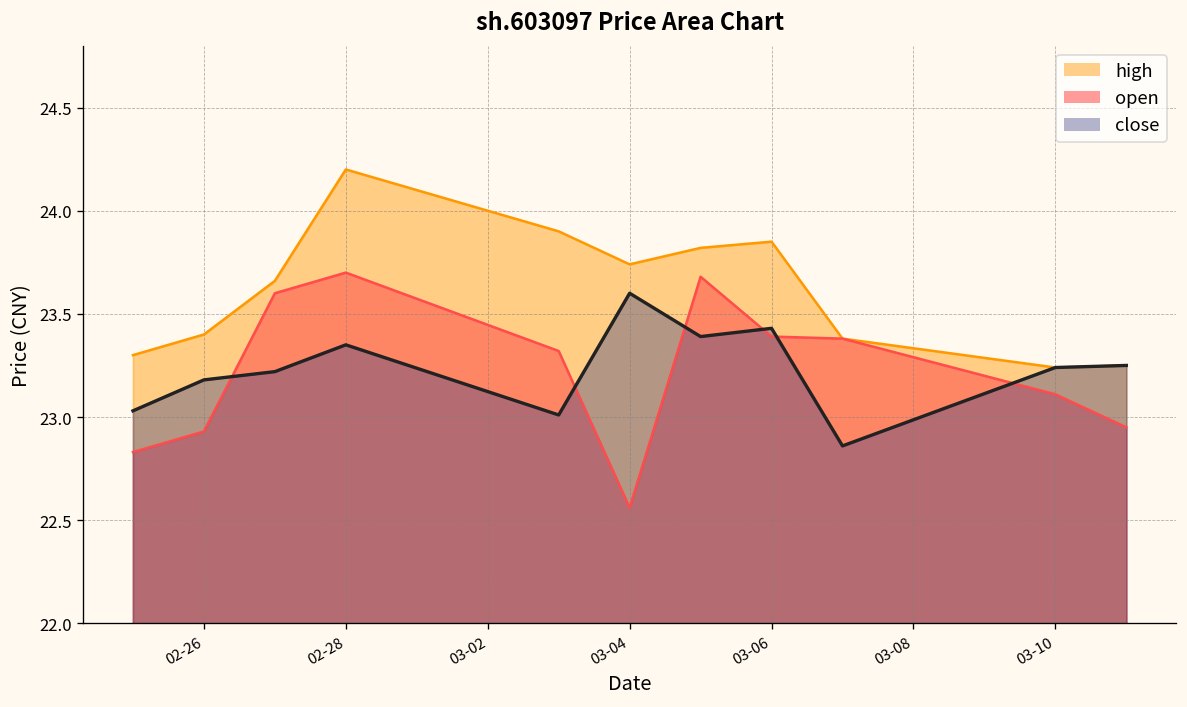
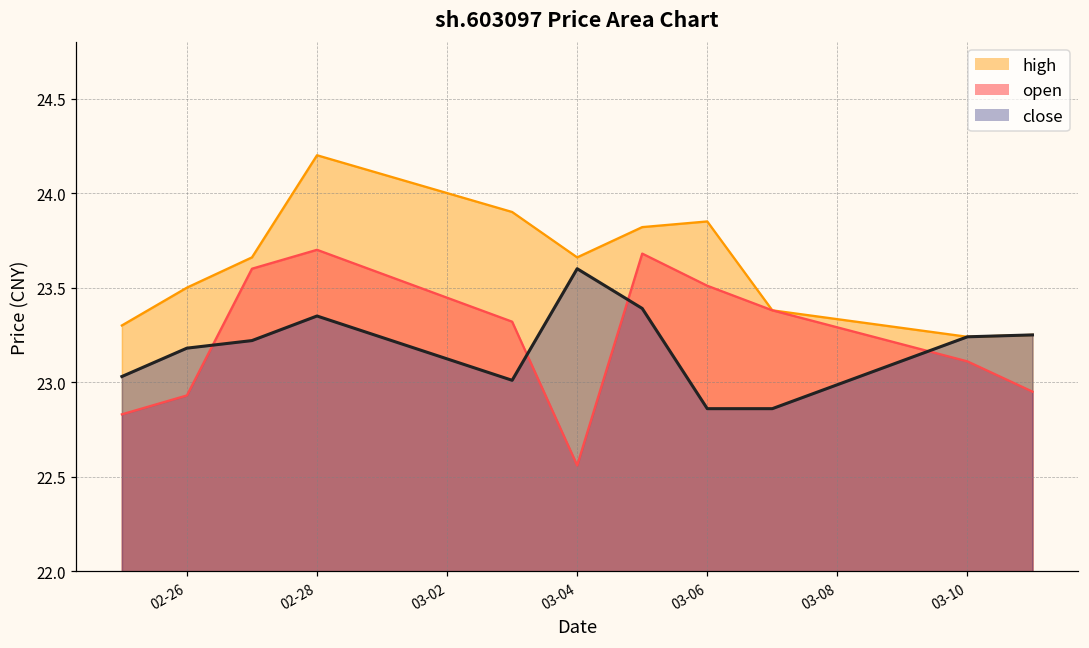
high, 02-26: 23.4 -> 23.5
high, 03-04: 23.74 -> 23.66
open, 03-06: 23.39 -> 23.51
close, 03-06: 23.43 -> 22.86
